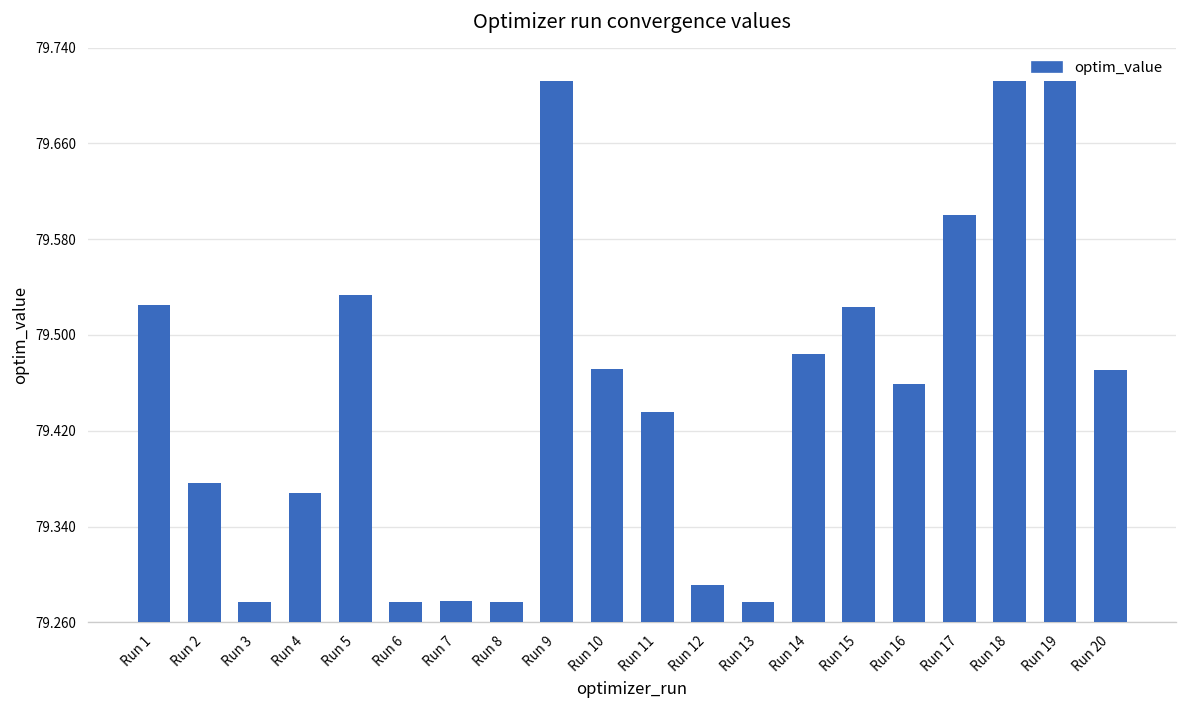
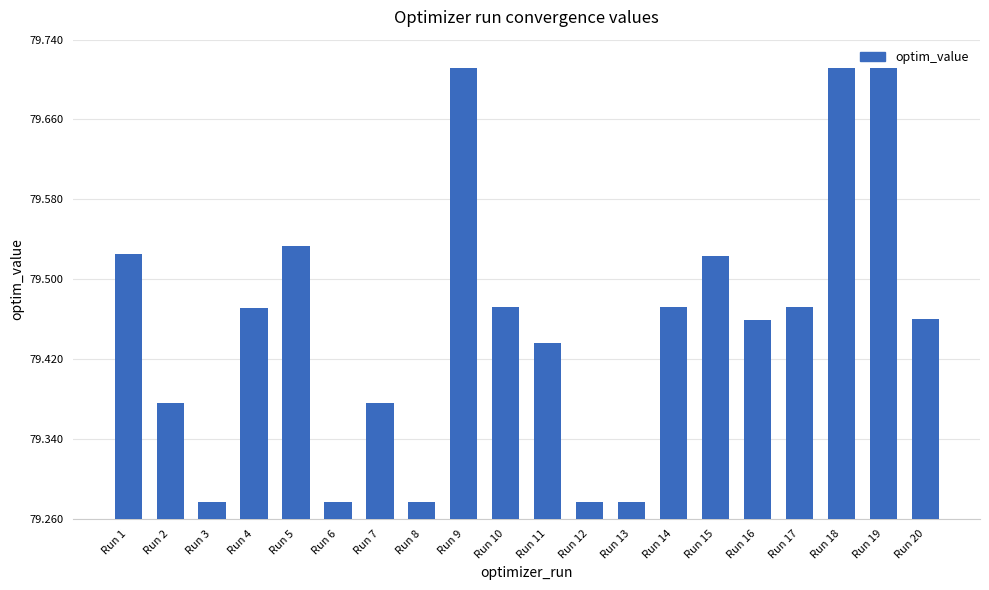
Run 4: 79.37 -> 79.47
Run 7: 79.28 -> 79.38
Run 12: 79.29 -> 79.28
Run 14: 79.48 -> 79.47
Run 17: 79.60 -> 79.47
Run 20: 79.47 -> 79.46
